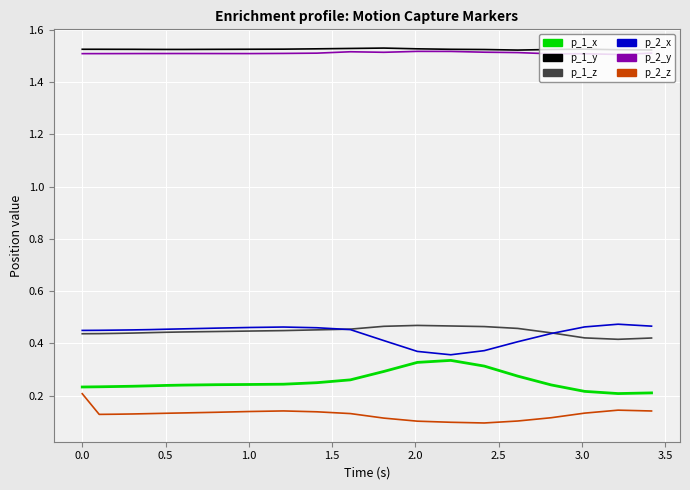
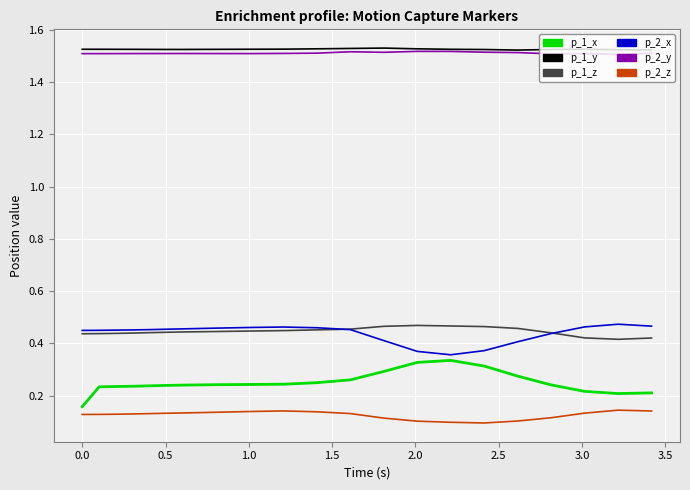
p_1_x, 0.0: 0.23 -> 0.16
p_2_z, 0.0: 0.21 -> 0.13
